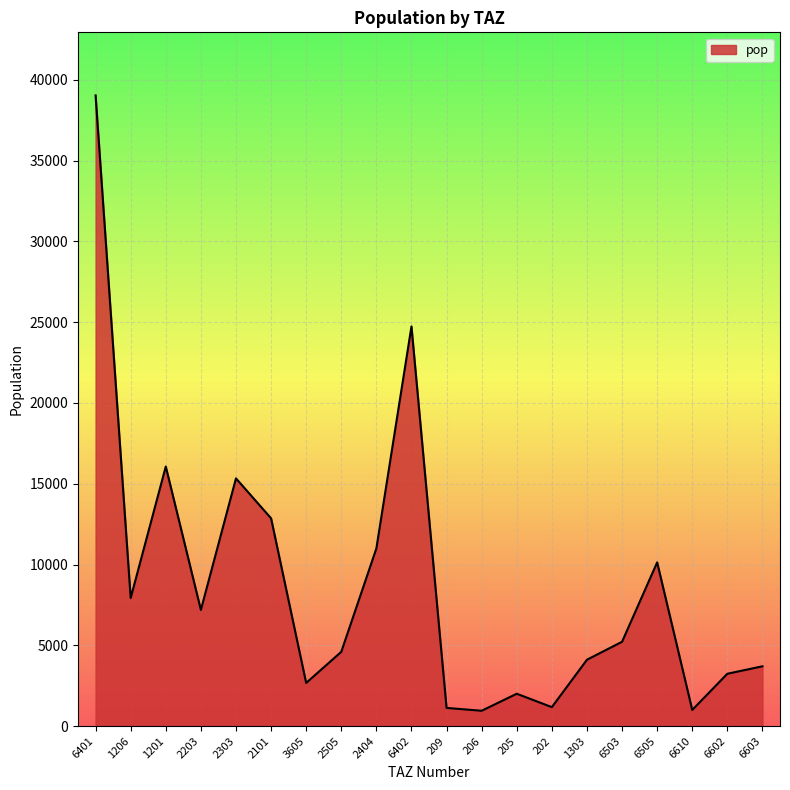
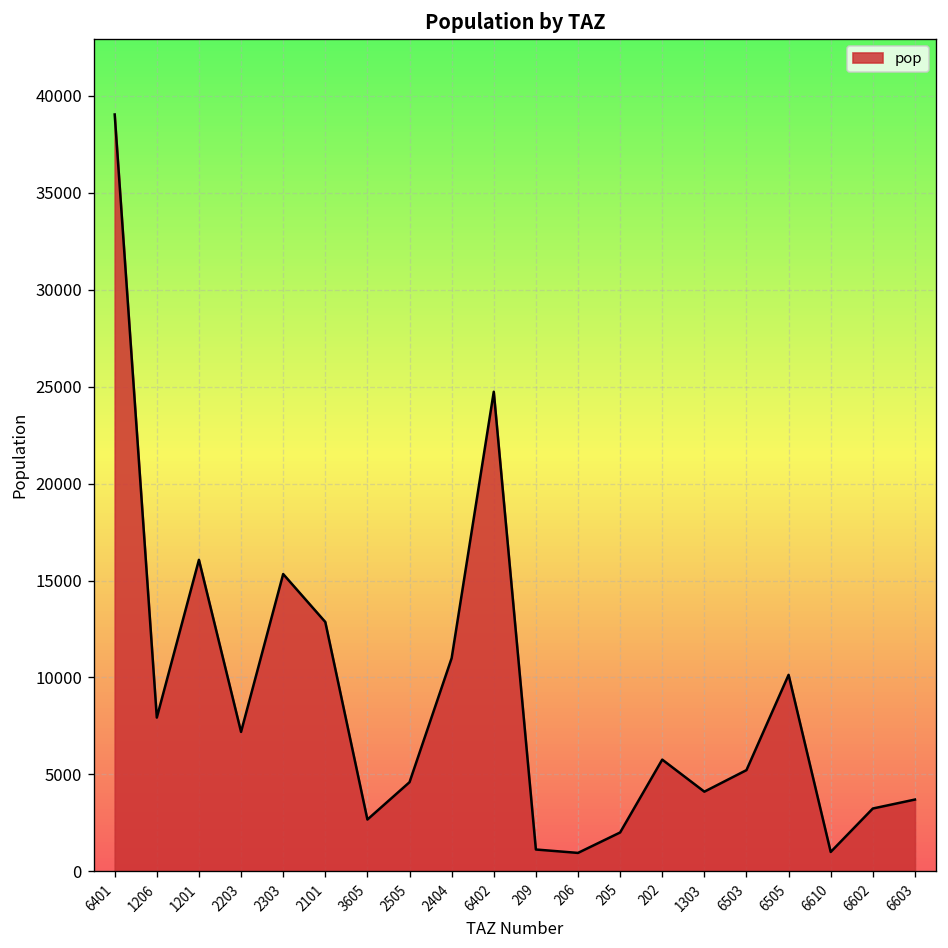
202: 1200 -> 5800
